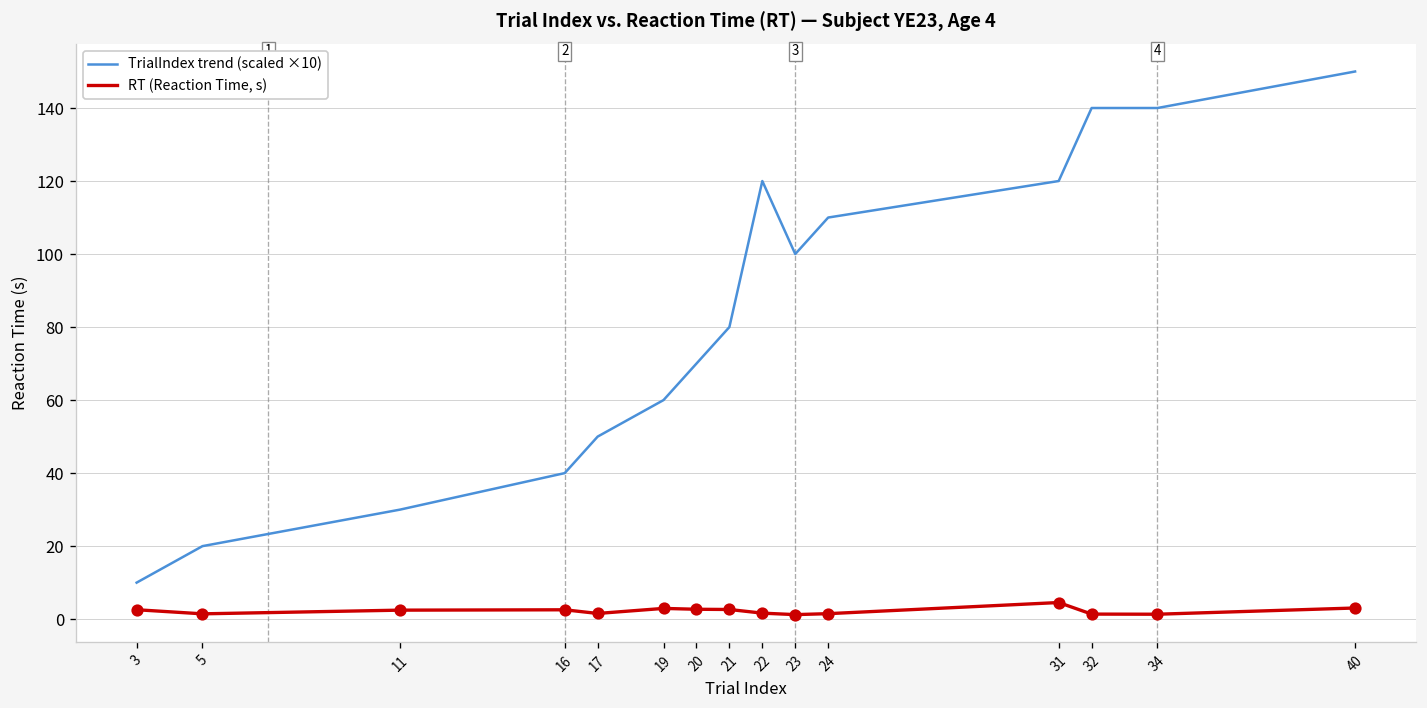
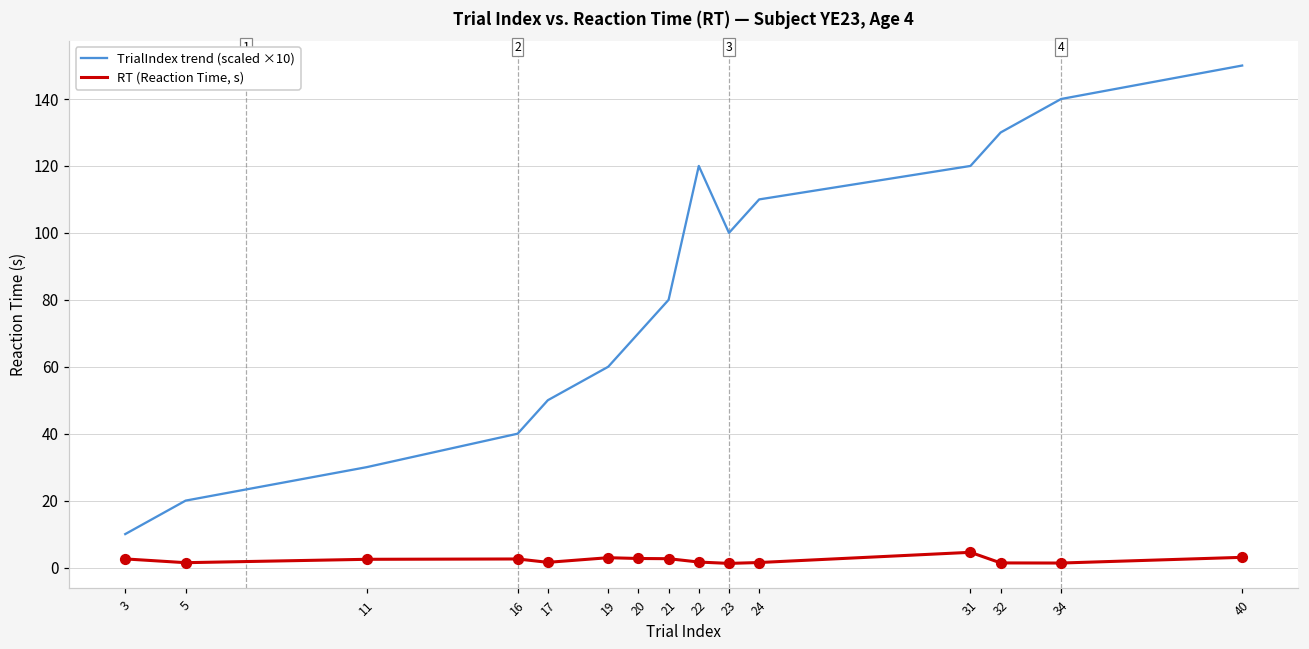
TrialIndex trend (scaled ×10), 32: 140 -> 130
